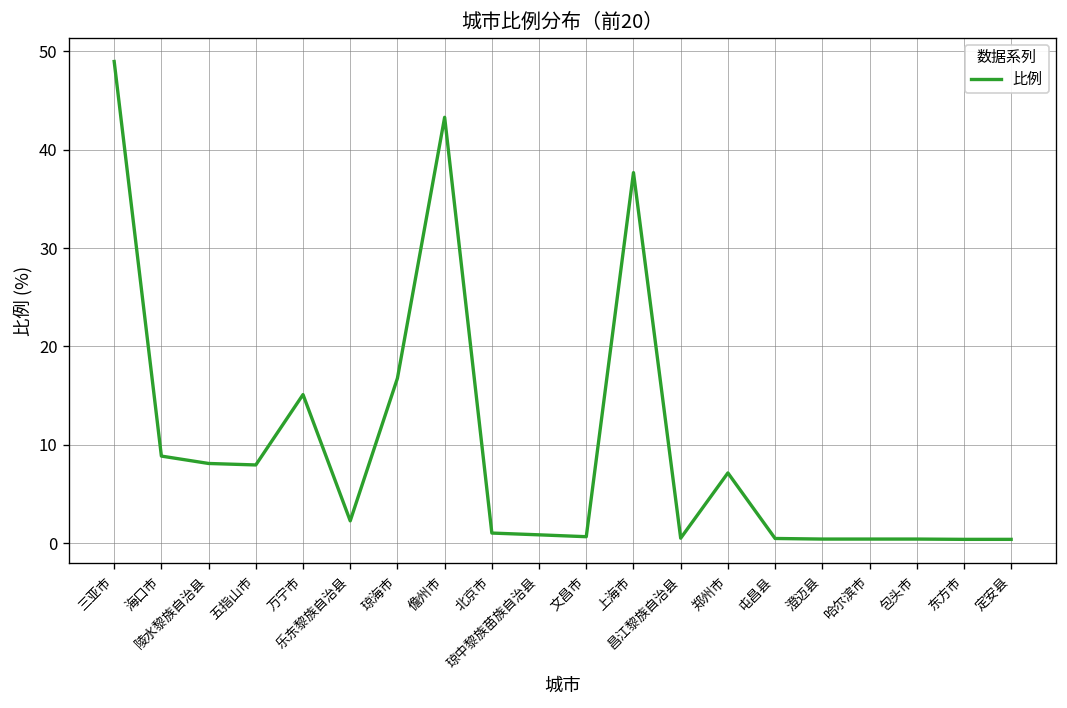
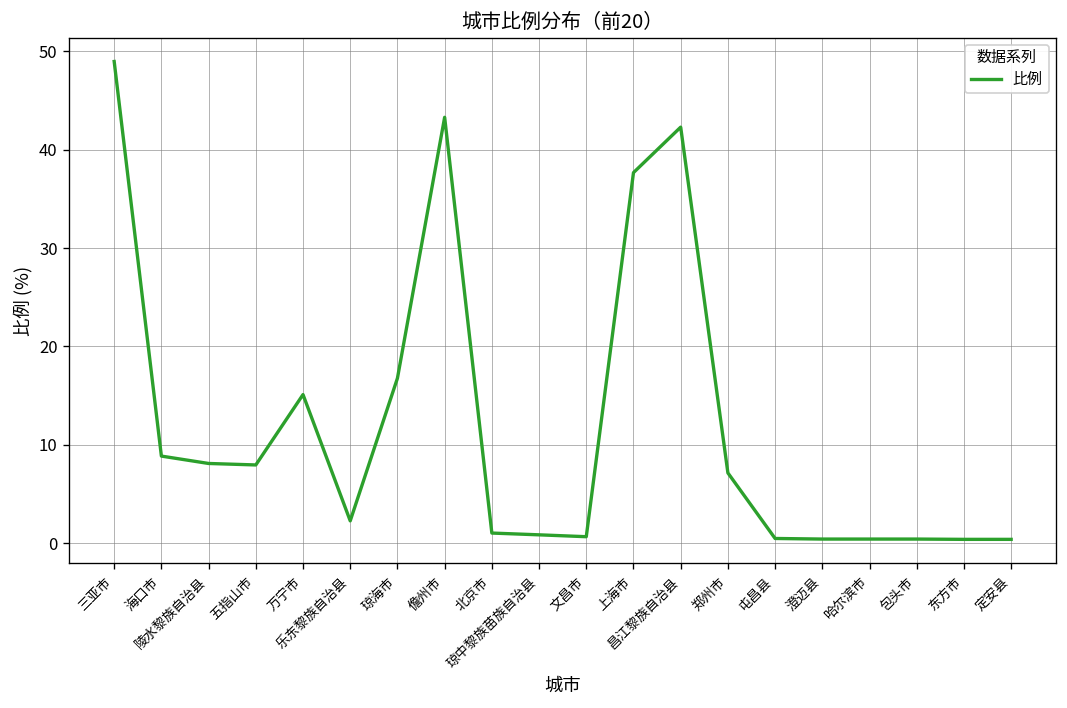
昌江黎族自治县: 1 -> 42
